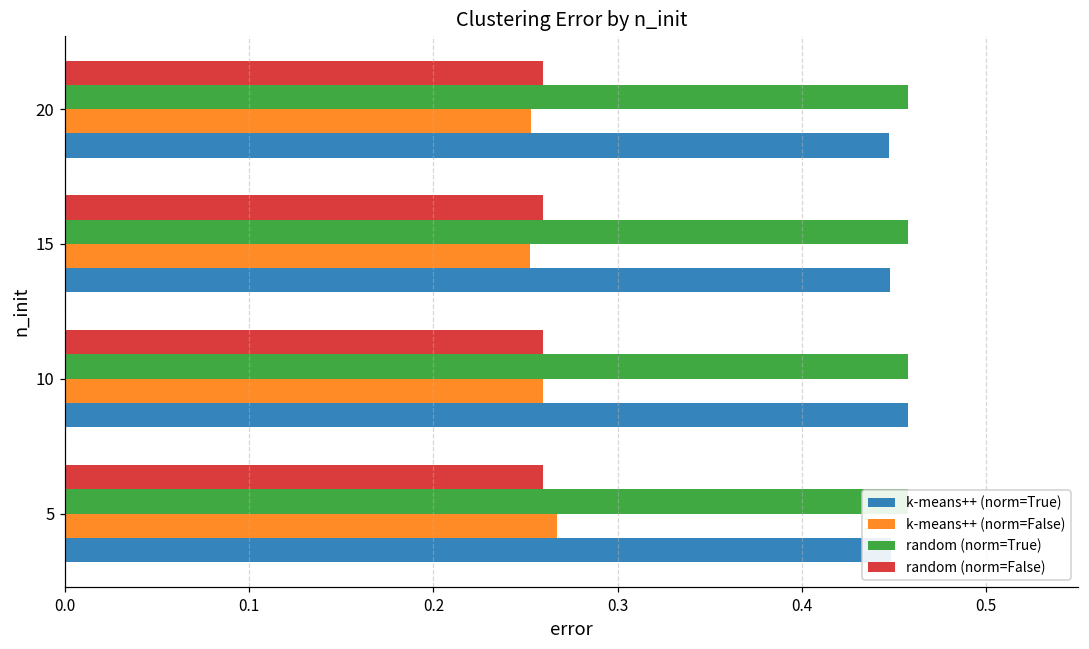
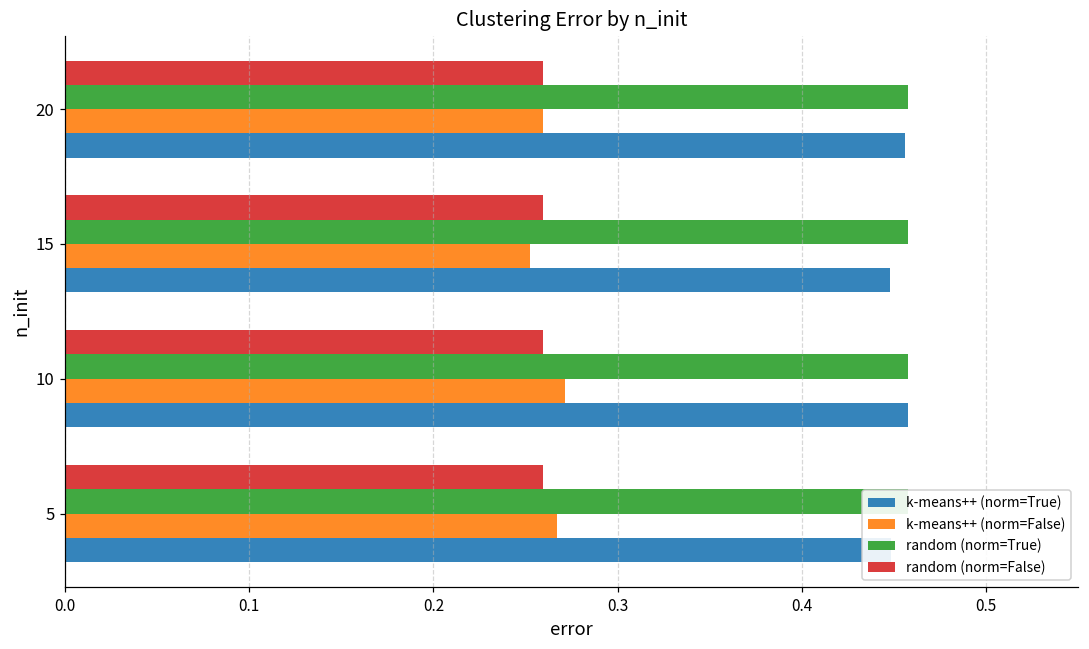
k-means++ (norm=False), 20: 0.253 -> 0.259
k-means++ (norm=True), 20: 0.448 -> 0.456
k-means++ (norm=False), 10: 0.259 -> 0.271
